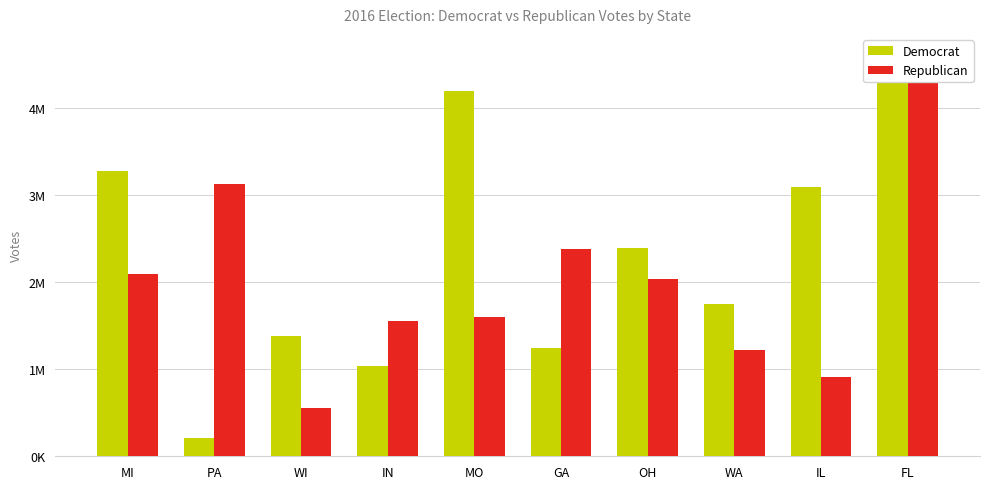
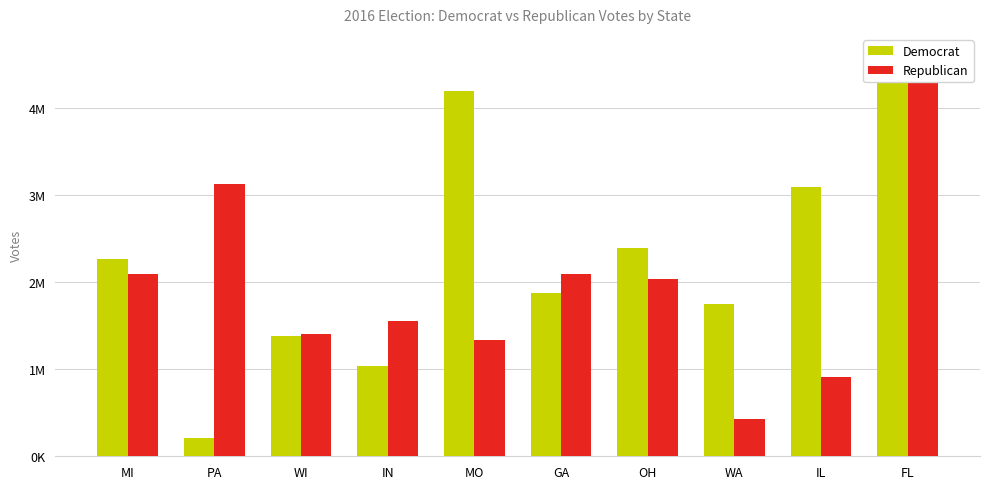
Democrat, MI: 3300000 -> 2300000
Republican, WI: 600000 -> 1400000
Republican, MO: 1600000 -> 1300000
Democrat, GA: 1200000 -> 1900000
Republican, GA: 2400000 -> 2100000
Republican, WA: 1200000 -> 400000
